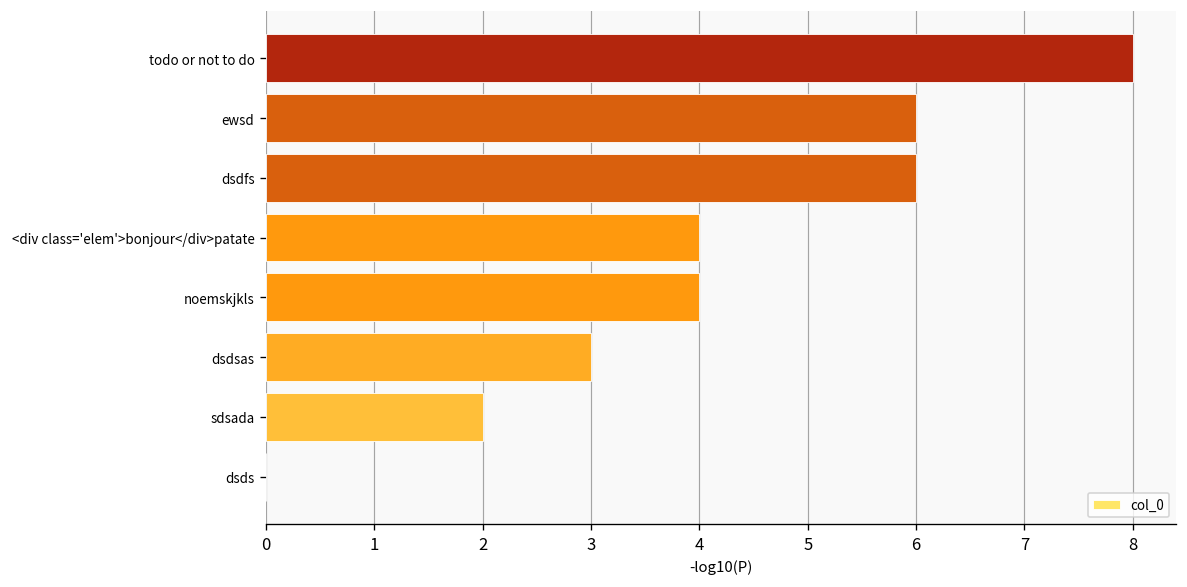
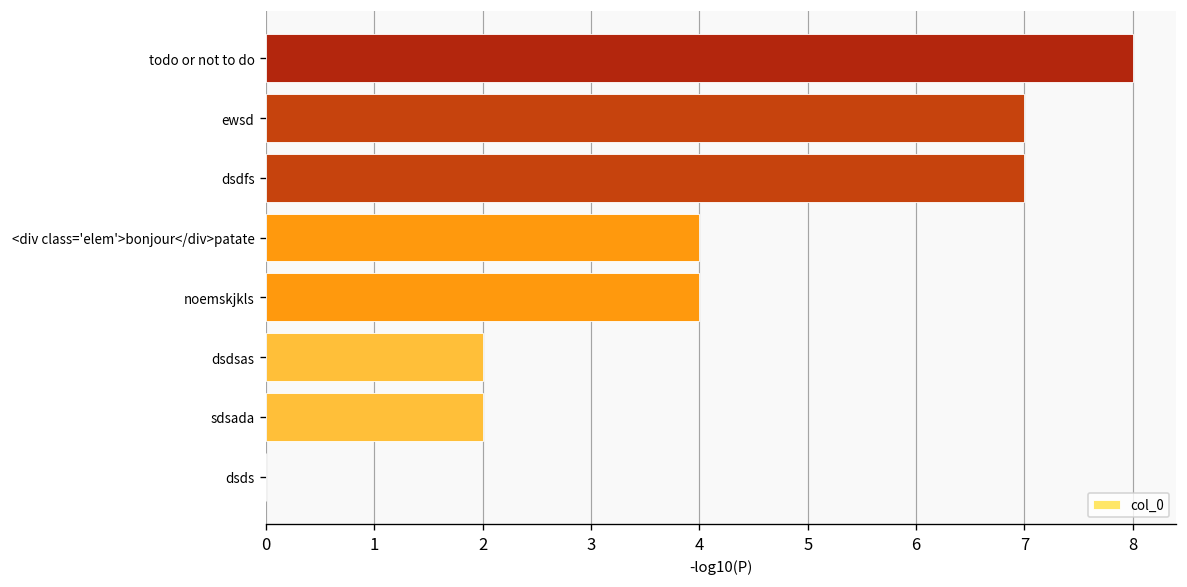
ewsd: 6 -> 7
dsdfs: 6 -> 7
dsdsas: 3 -> 2
